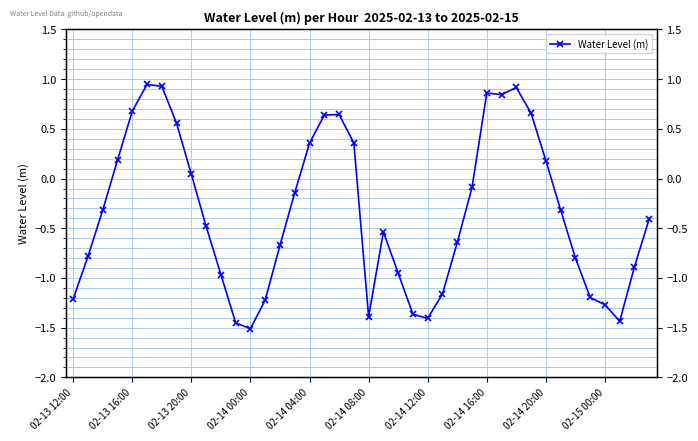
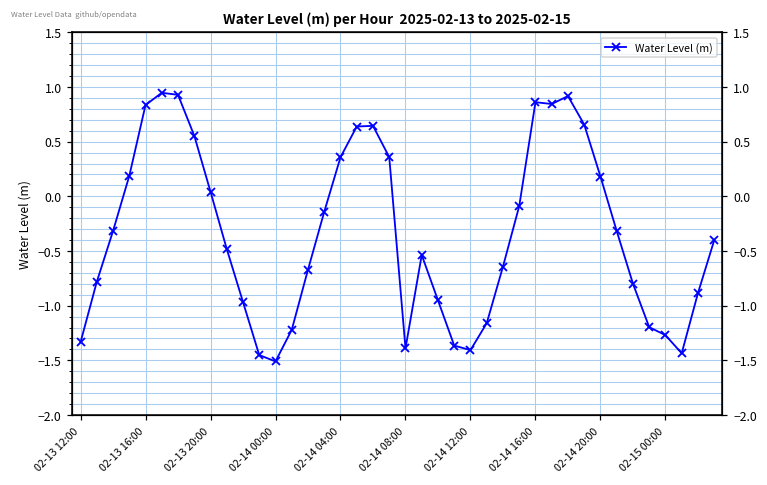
02-13 12:00: -1.2 -> -1.3
02-13 16:00: 0.7 -> 0.8
